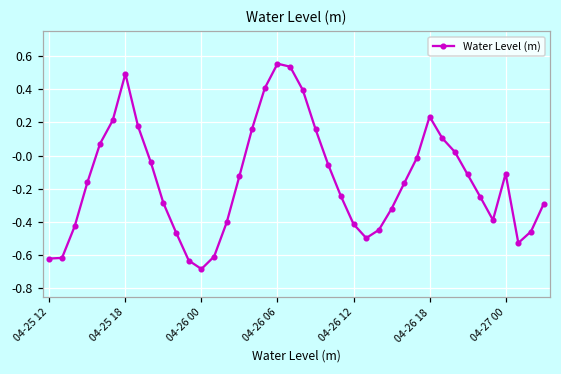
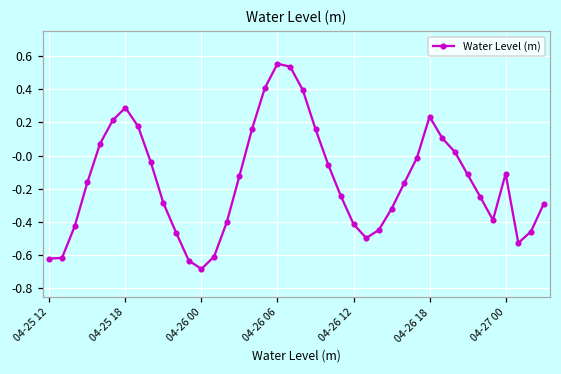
04-25 18: 0.49 -> 0.29
